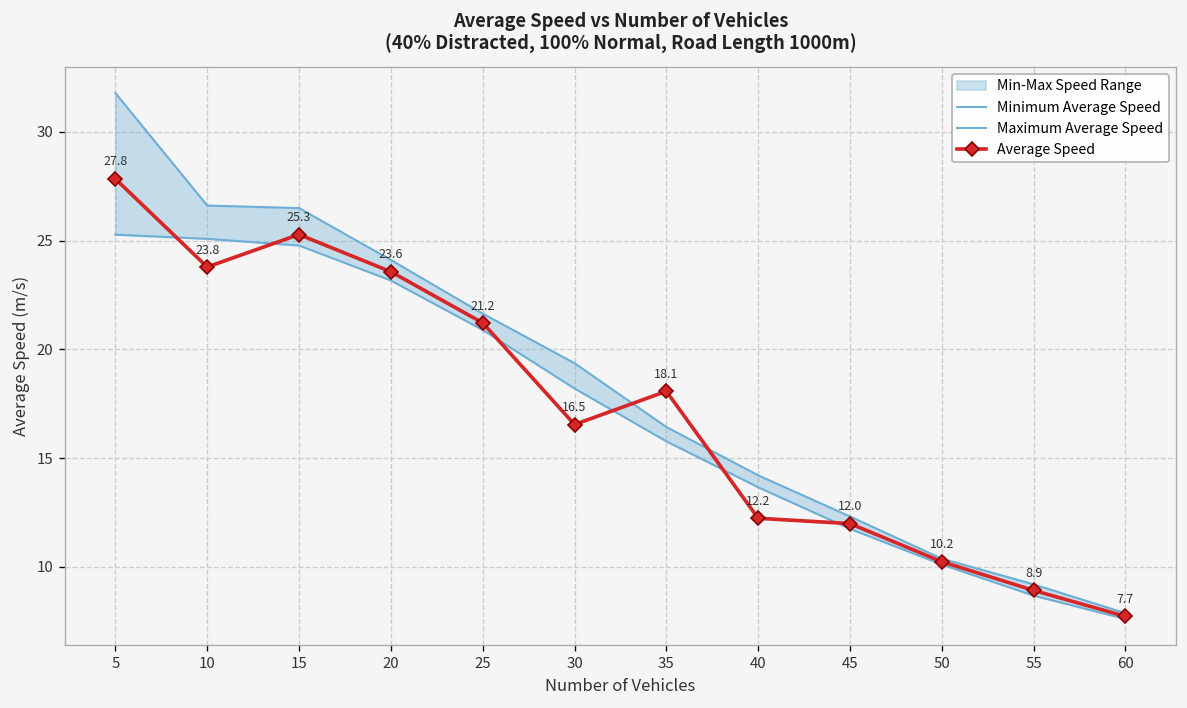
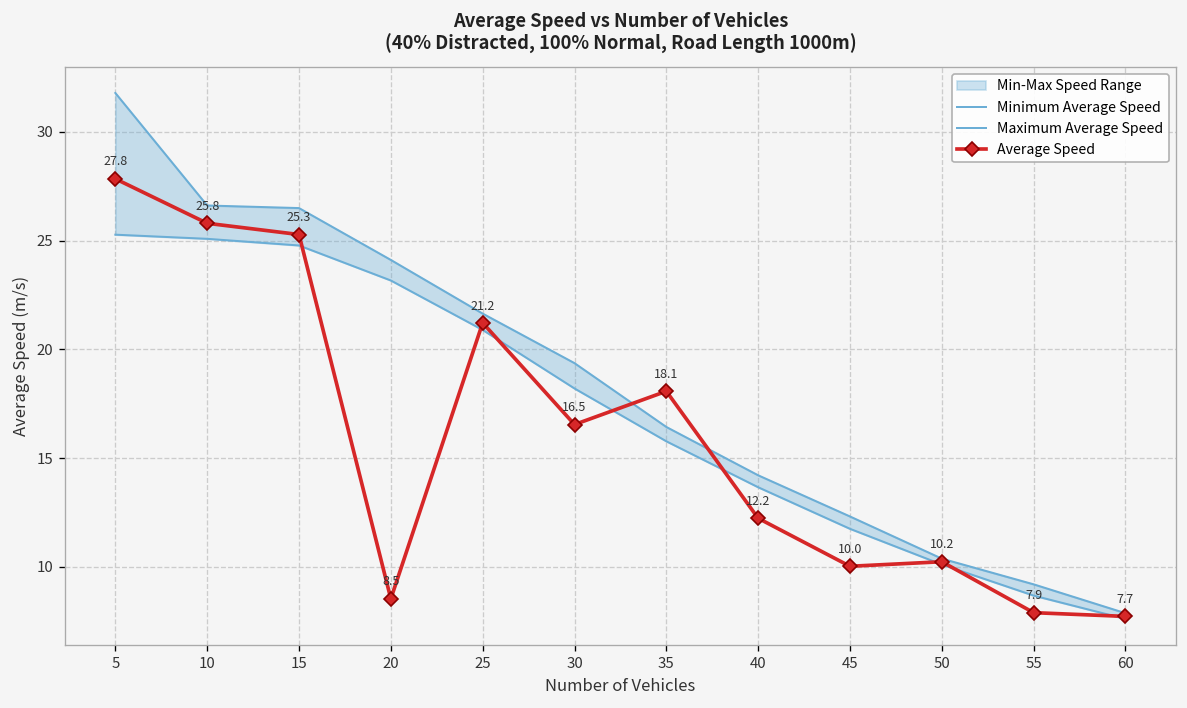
Average Speed, 10: 23.8 -> 25.8
Average Speed, 20: 23.6 -> 8.5
Average Speed, 45: 12.0 -> 10.0
Average Speed, 55: 8.9 -> 7.9
